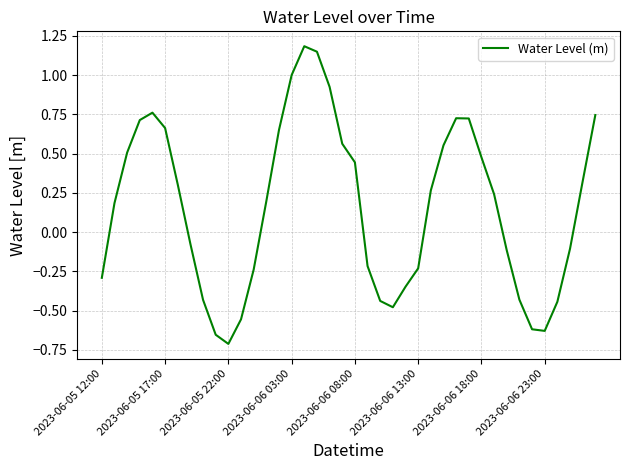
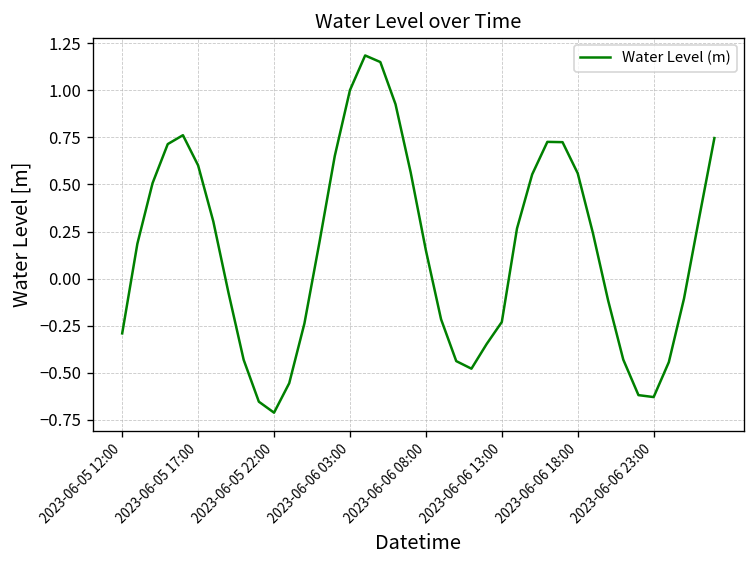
2023-06-05 17:00: 0.66 -> 0.60
2023-06-06 08:00: 0.44 -> 0.15
2023-06-06 18:00: 0.48 -> 0.56
